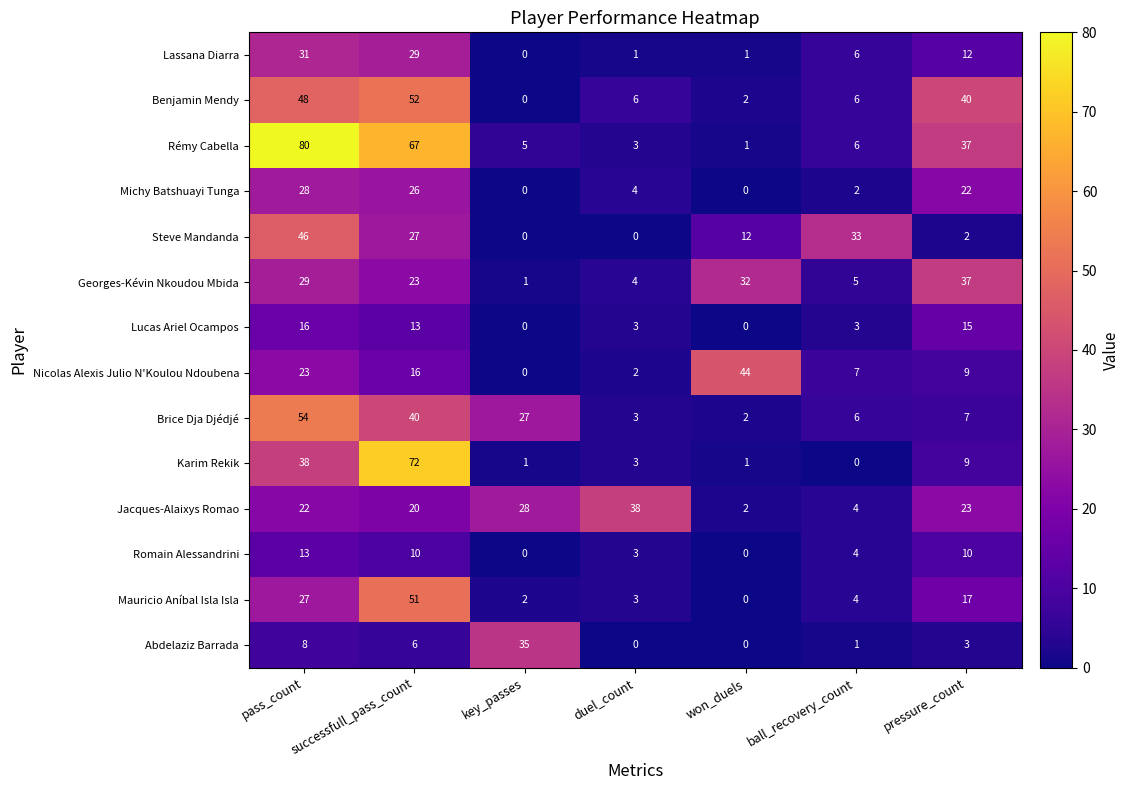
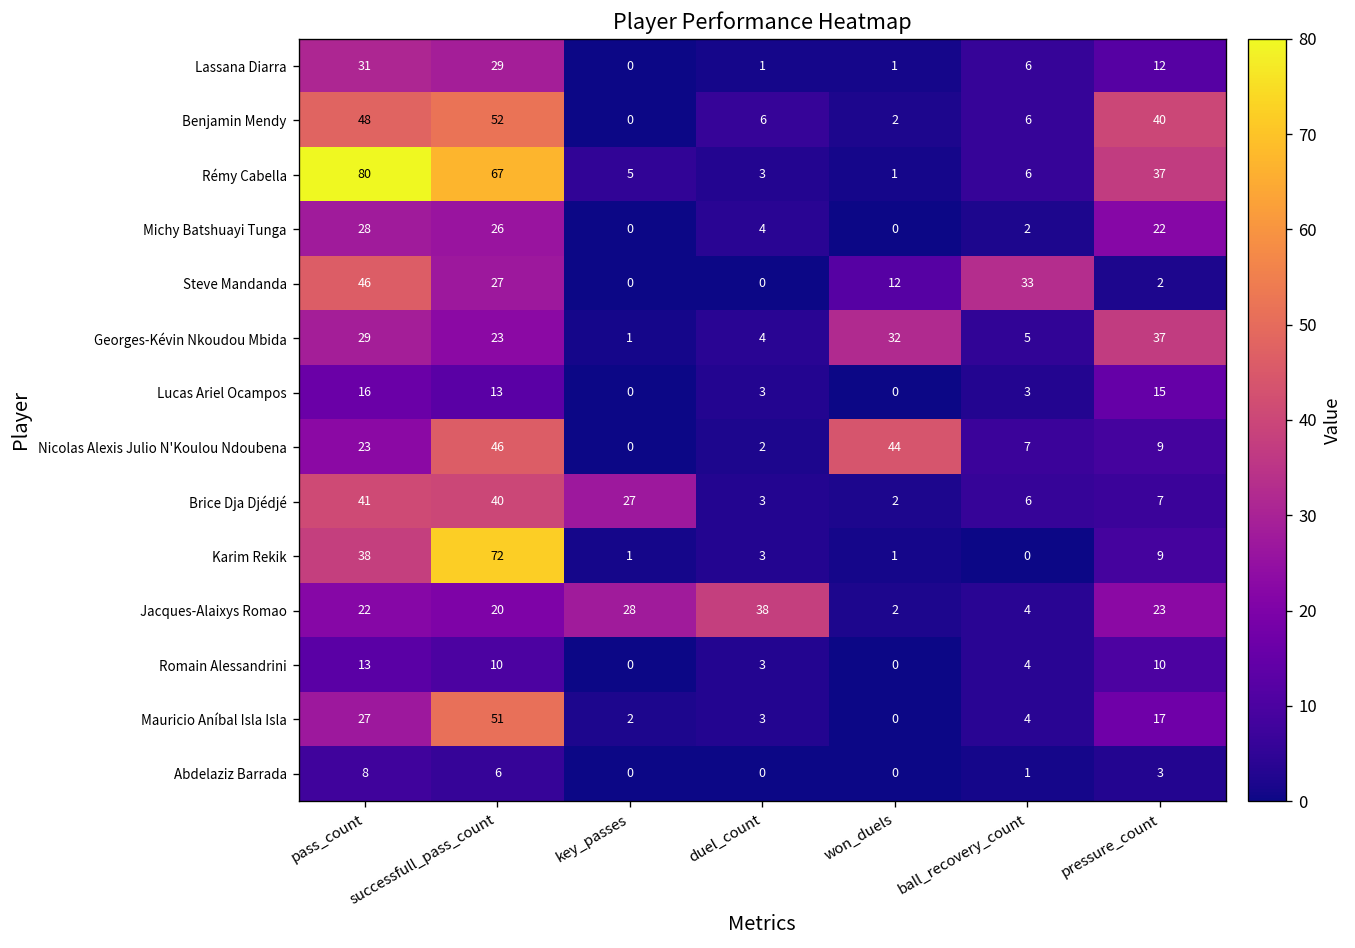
Nicolas Alexis Julio N'Koulou Ndoubena, successfull_pass_count: 16 -> 46
Brice Dja Djédjé, pass_count: 54 -> 41
Abdelaziz Barrada, key_passes: 35 -> 0
